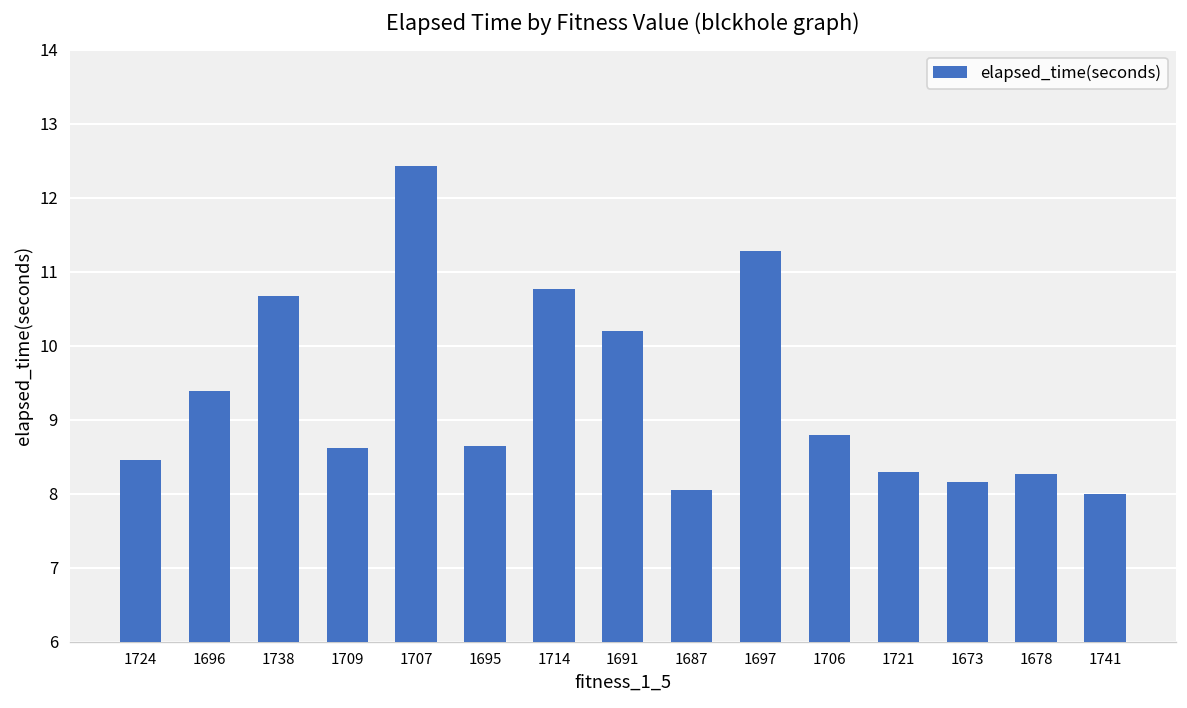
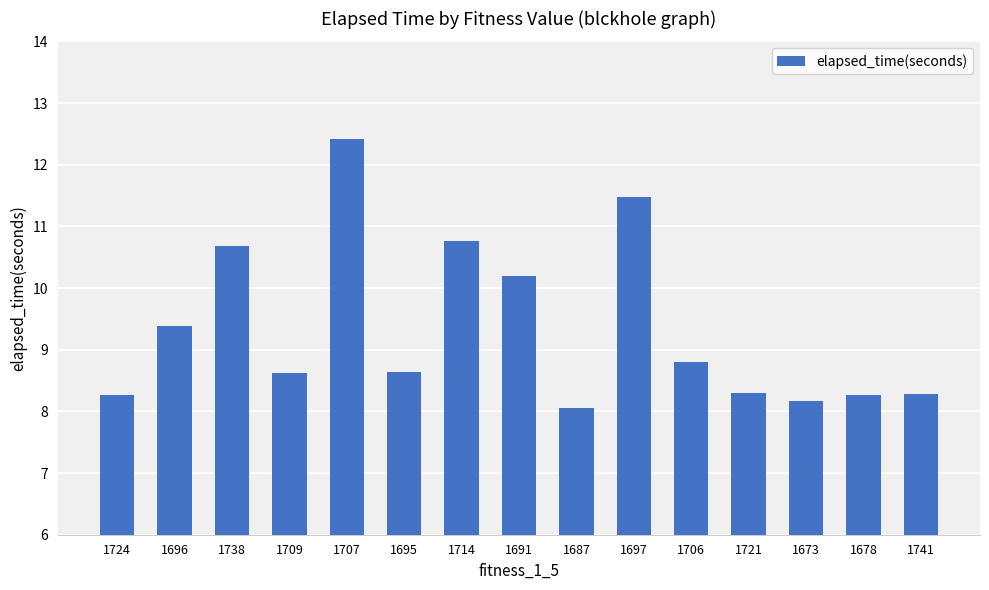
1724: 8.5 -> 8.3
1697: 11.3 -> 11.5
1741: 8.0 -> 8.3
